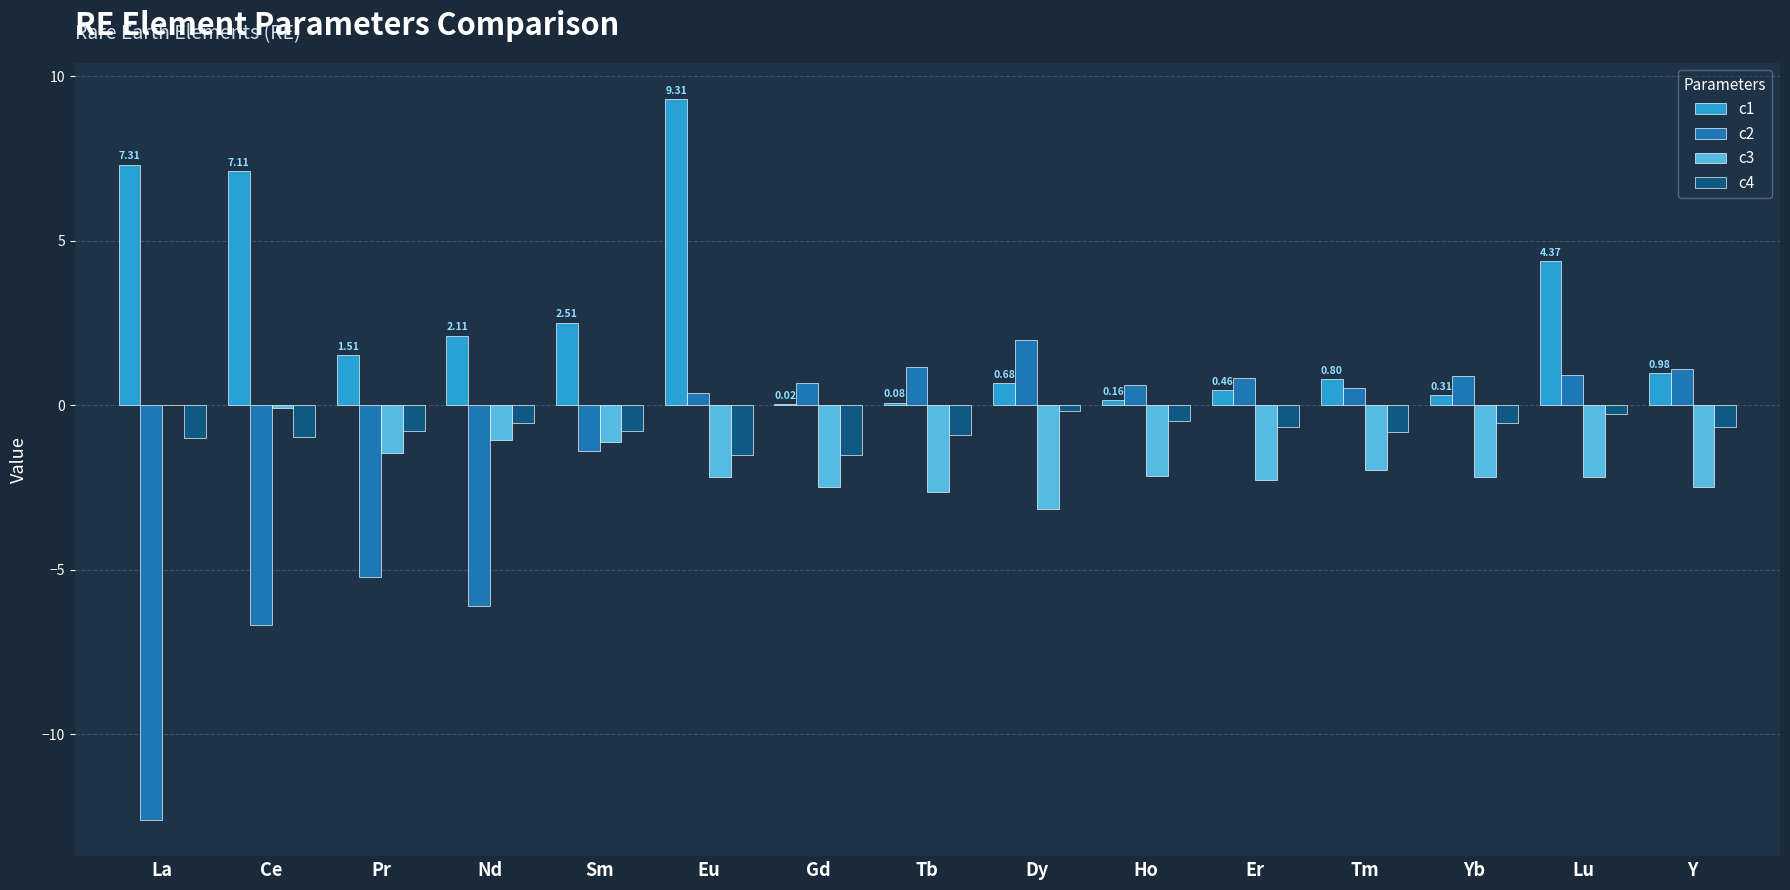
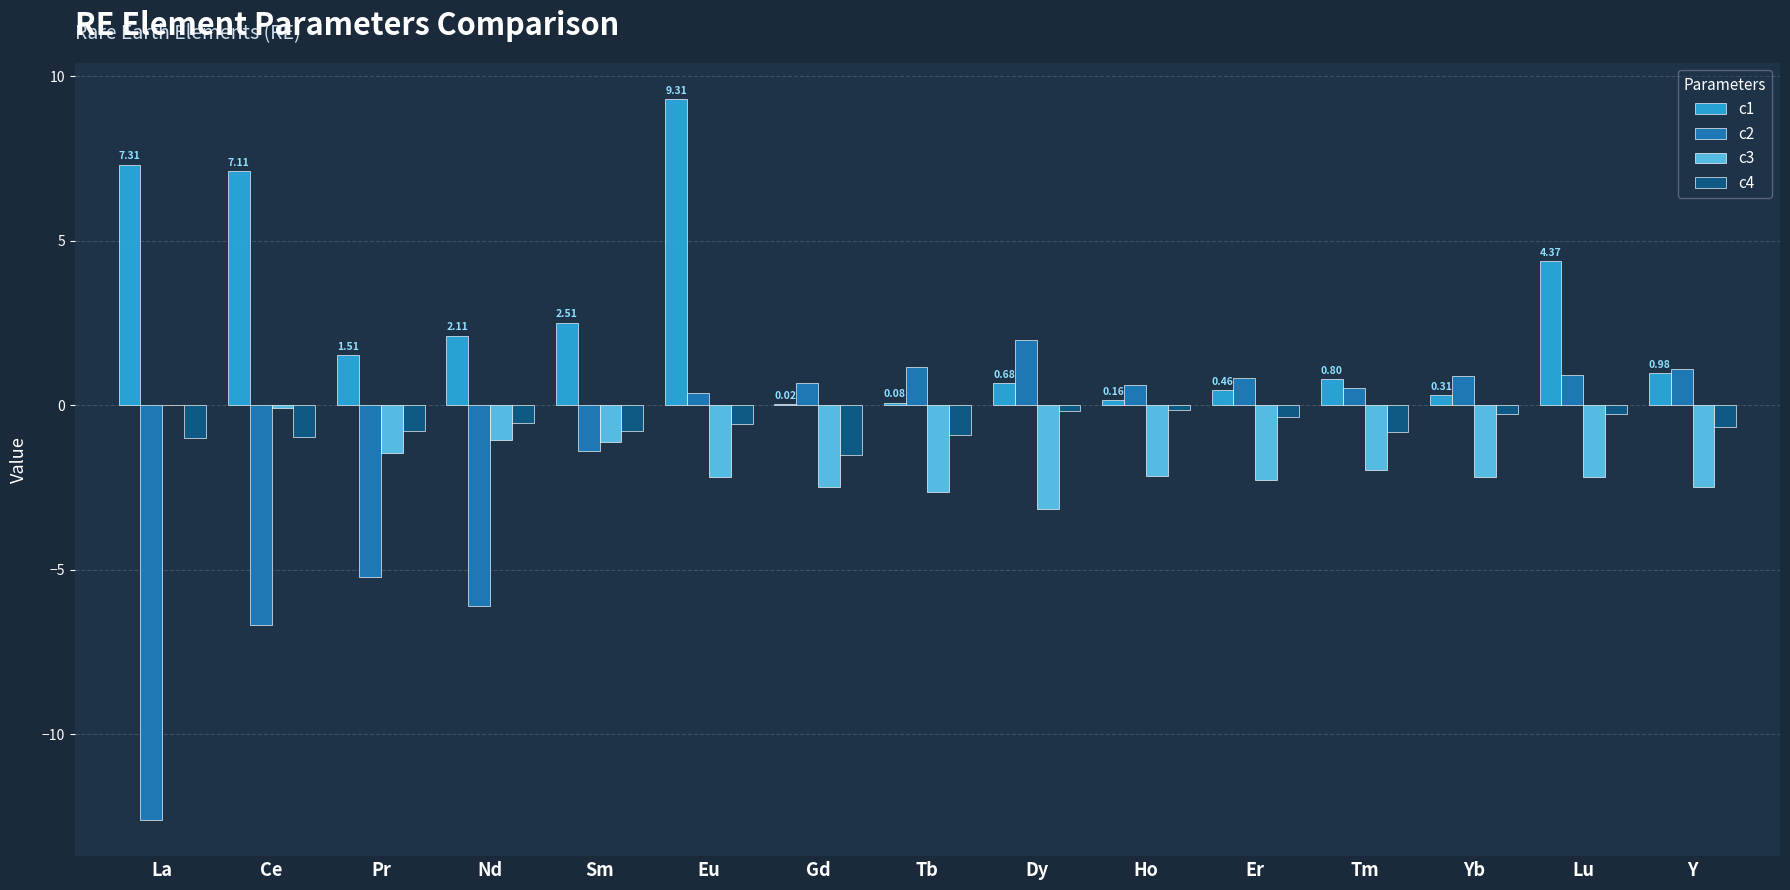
c4, Eu: -1.5 -> -0.6
c4, Ho: -0.5 -> -0.1
c4, Er: -0.7 -> -0.4
c4, Yb: -0.5 -> -0.3
